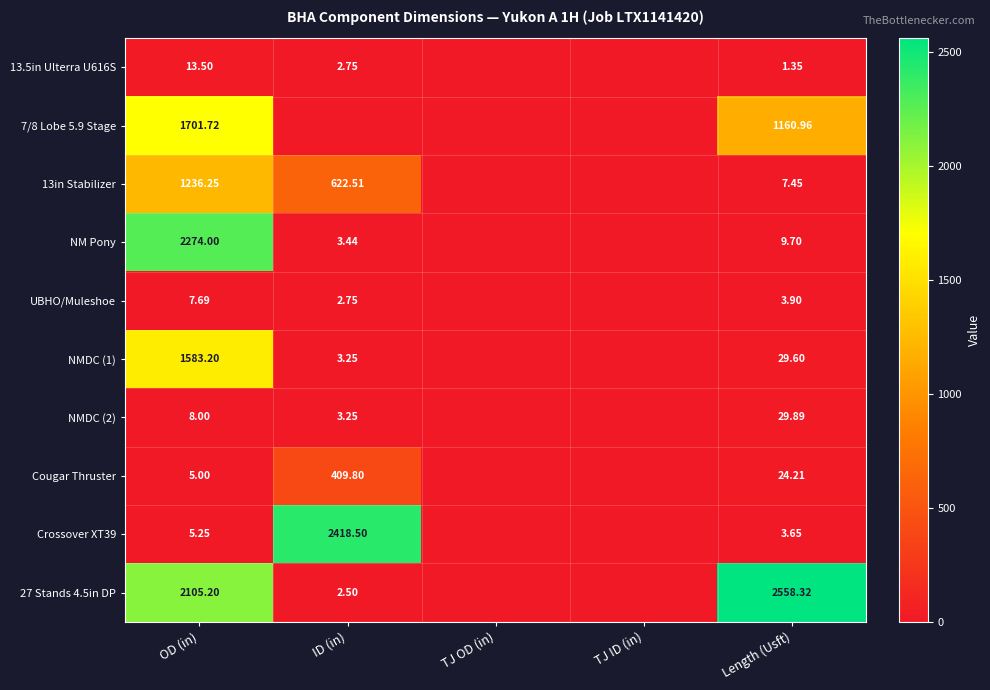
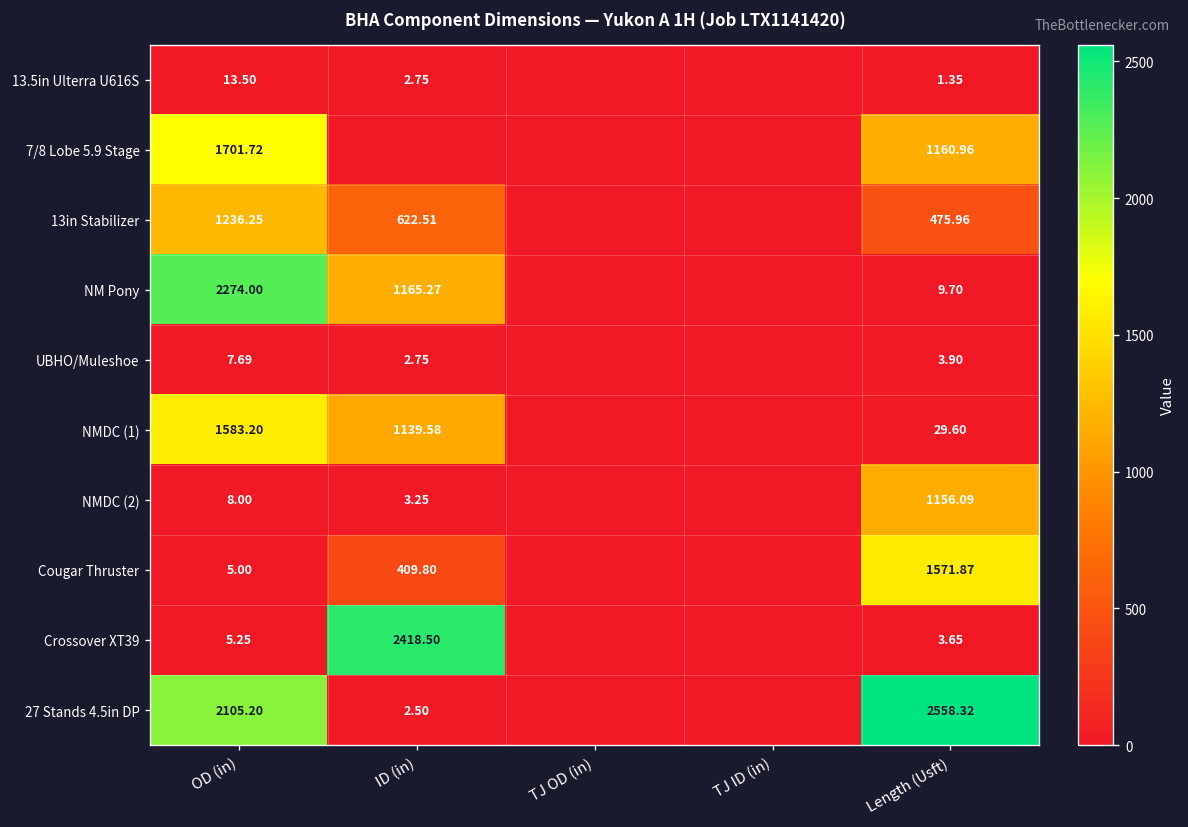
13in Stabilizer, Length (Usft): 7.45 -> 475.96
NM Pony, ID (in): 3.44 -> 1165.27
NMDC (1), ID (in): 3.25 -> 1139.58
NMDC (2), Length (Usft): 29.89 -> 1156.09
Cougar Thruster, Length (Usft): 24.21 -> 1571.87
